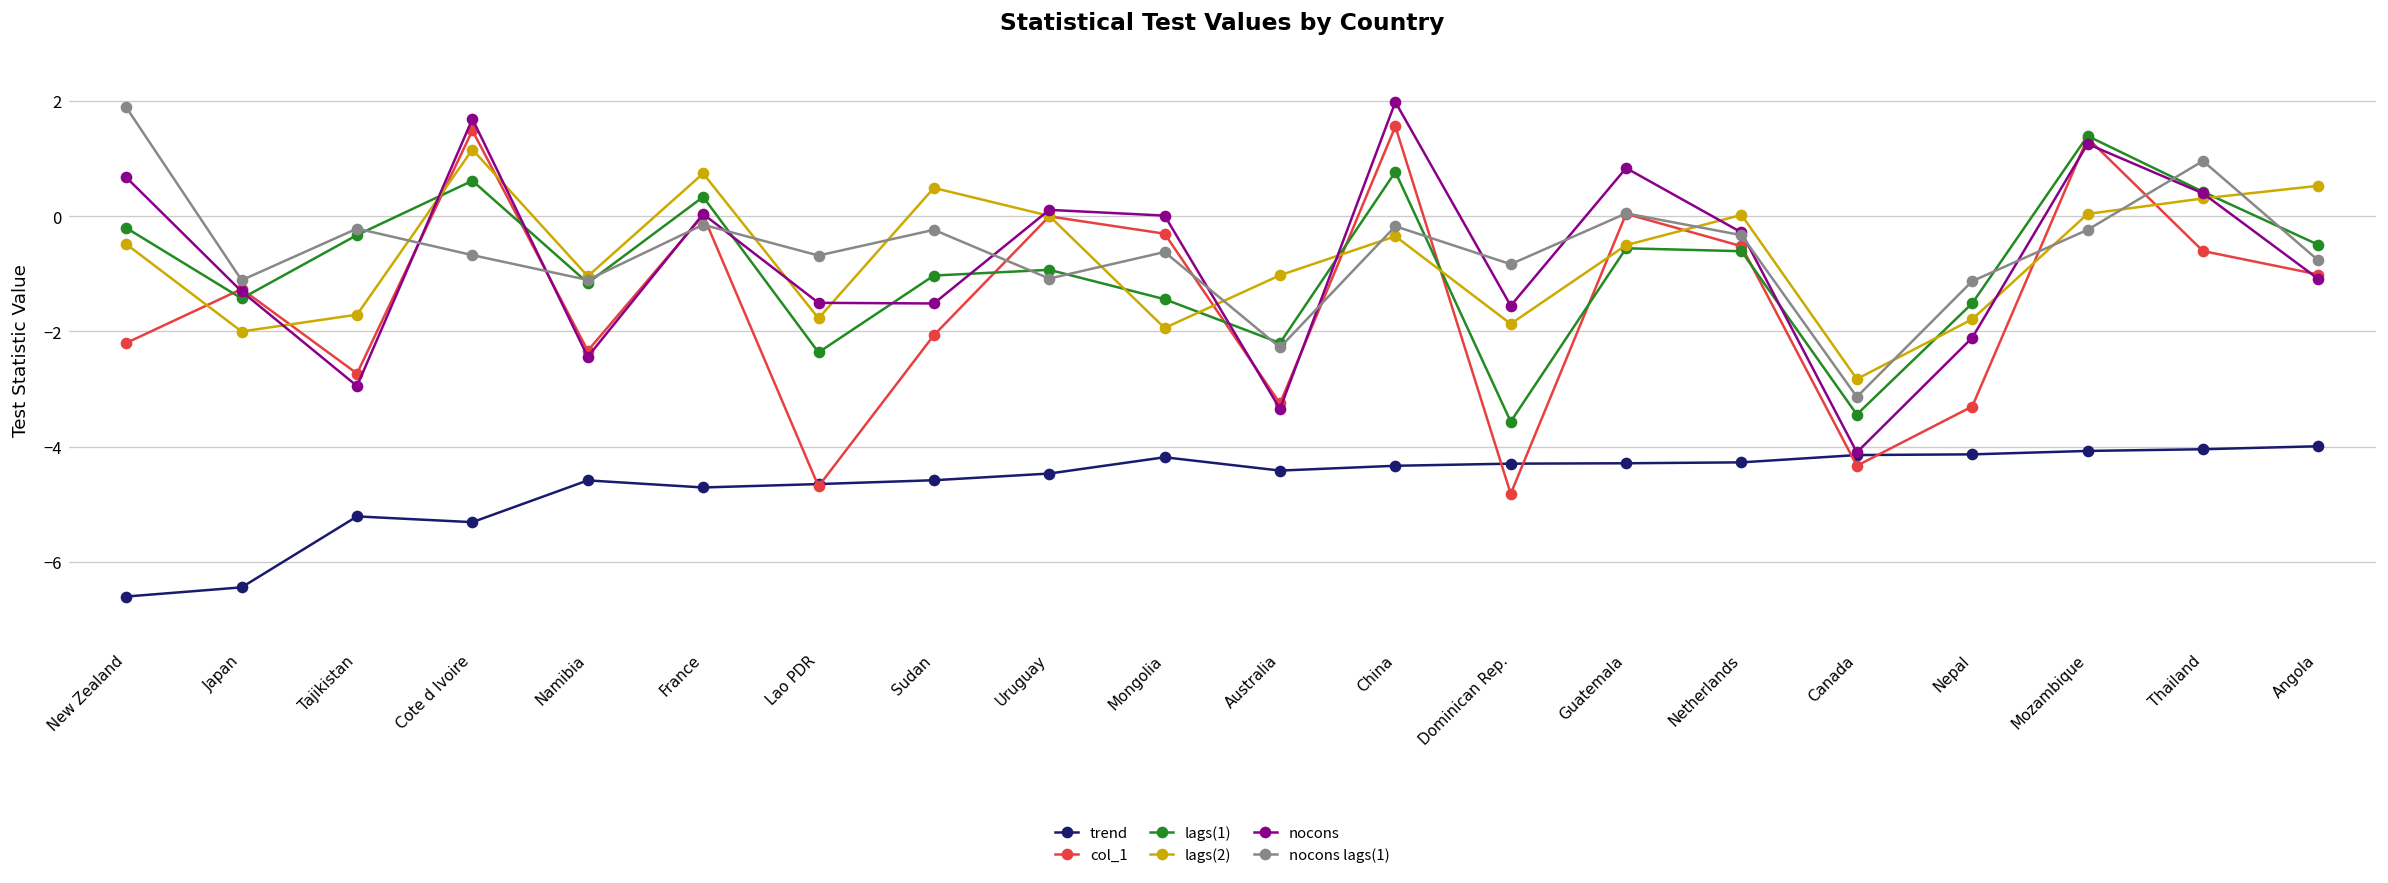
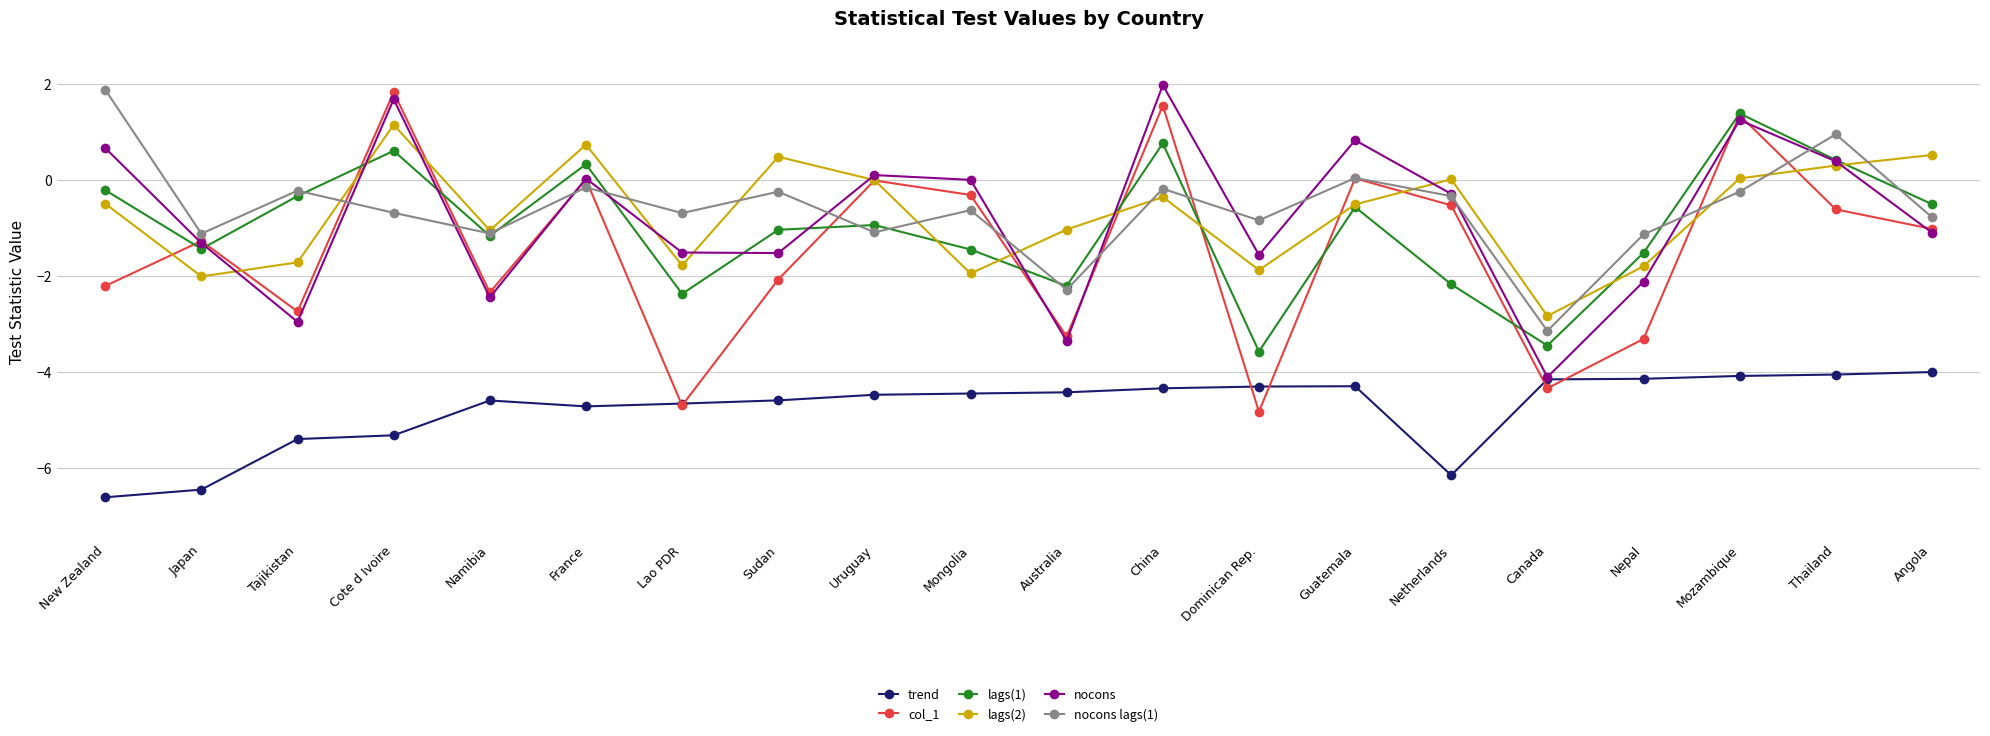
trend, Tajikistan: -5.2 -> -5.4
col_1, Cote d Ivoire: 1.5 -> 1.8
trend, Mongolia: -4.2 -> -4.4
trend, Netherlands: -4.3 -> -6.1
lags(1), Netherlands: -0.6 -> -2.2
